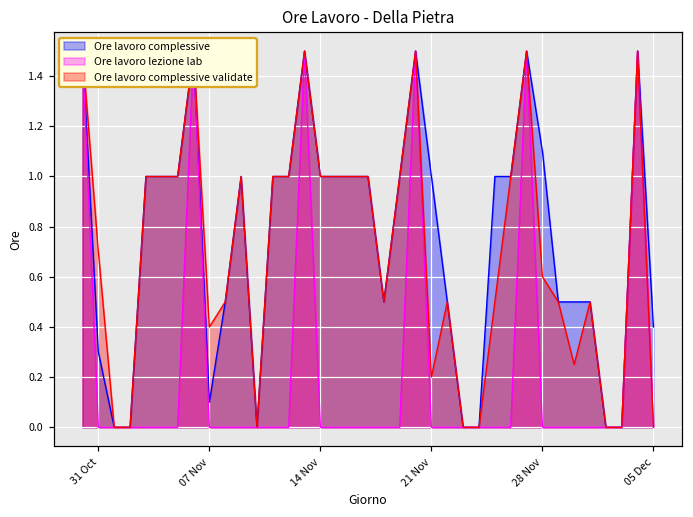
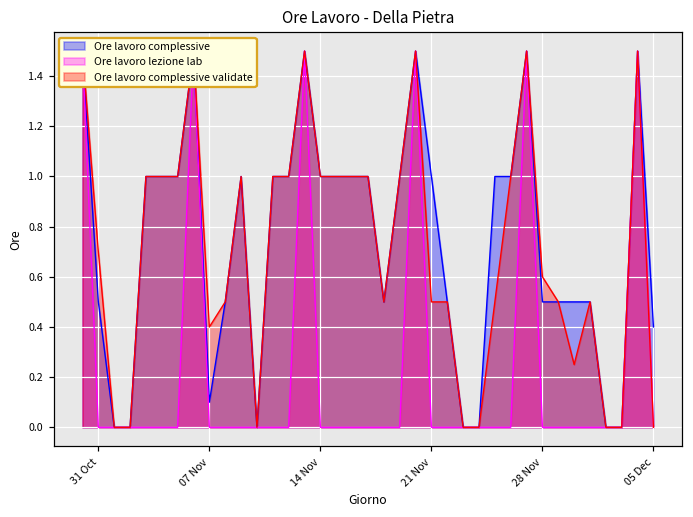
Ore lavoro complessive, 31 Oct: 0.3 -> 0.5
Ore lavoro complessive validate, 21 Nov: 0.2 -> 0.5
Ore lavoro complessive, 28 Nov: 1.1 -> 0.5
